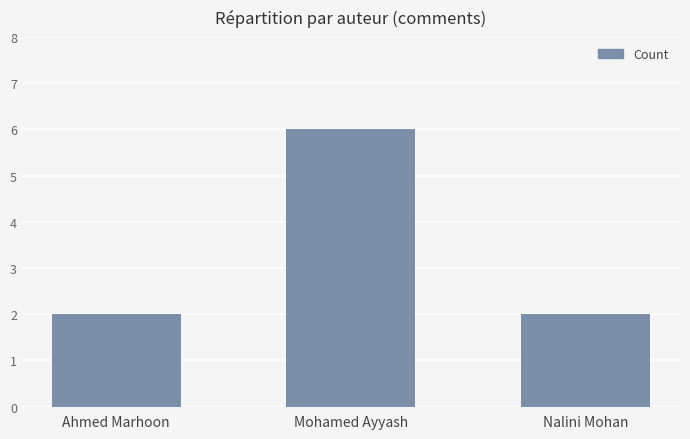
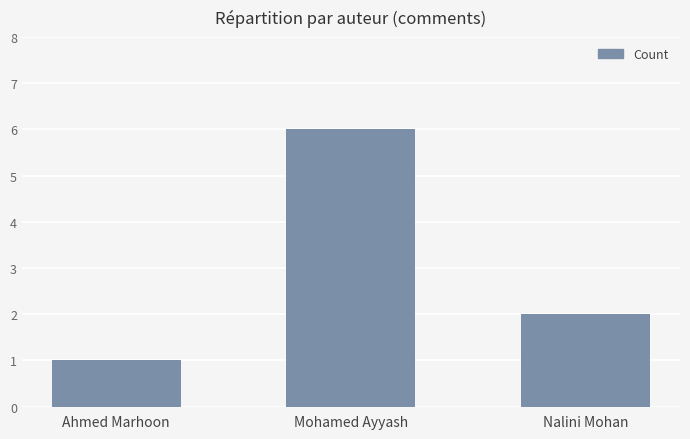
Ahmed Marhoon: 2 -> 1
